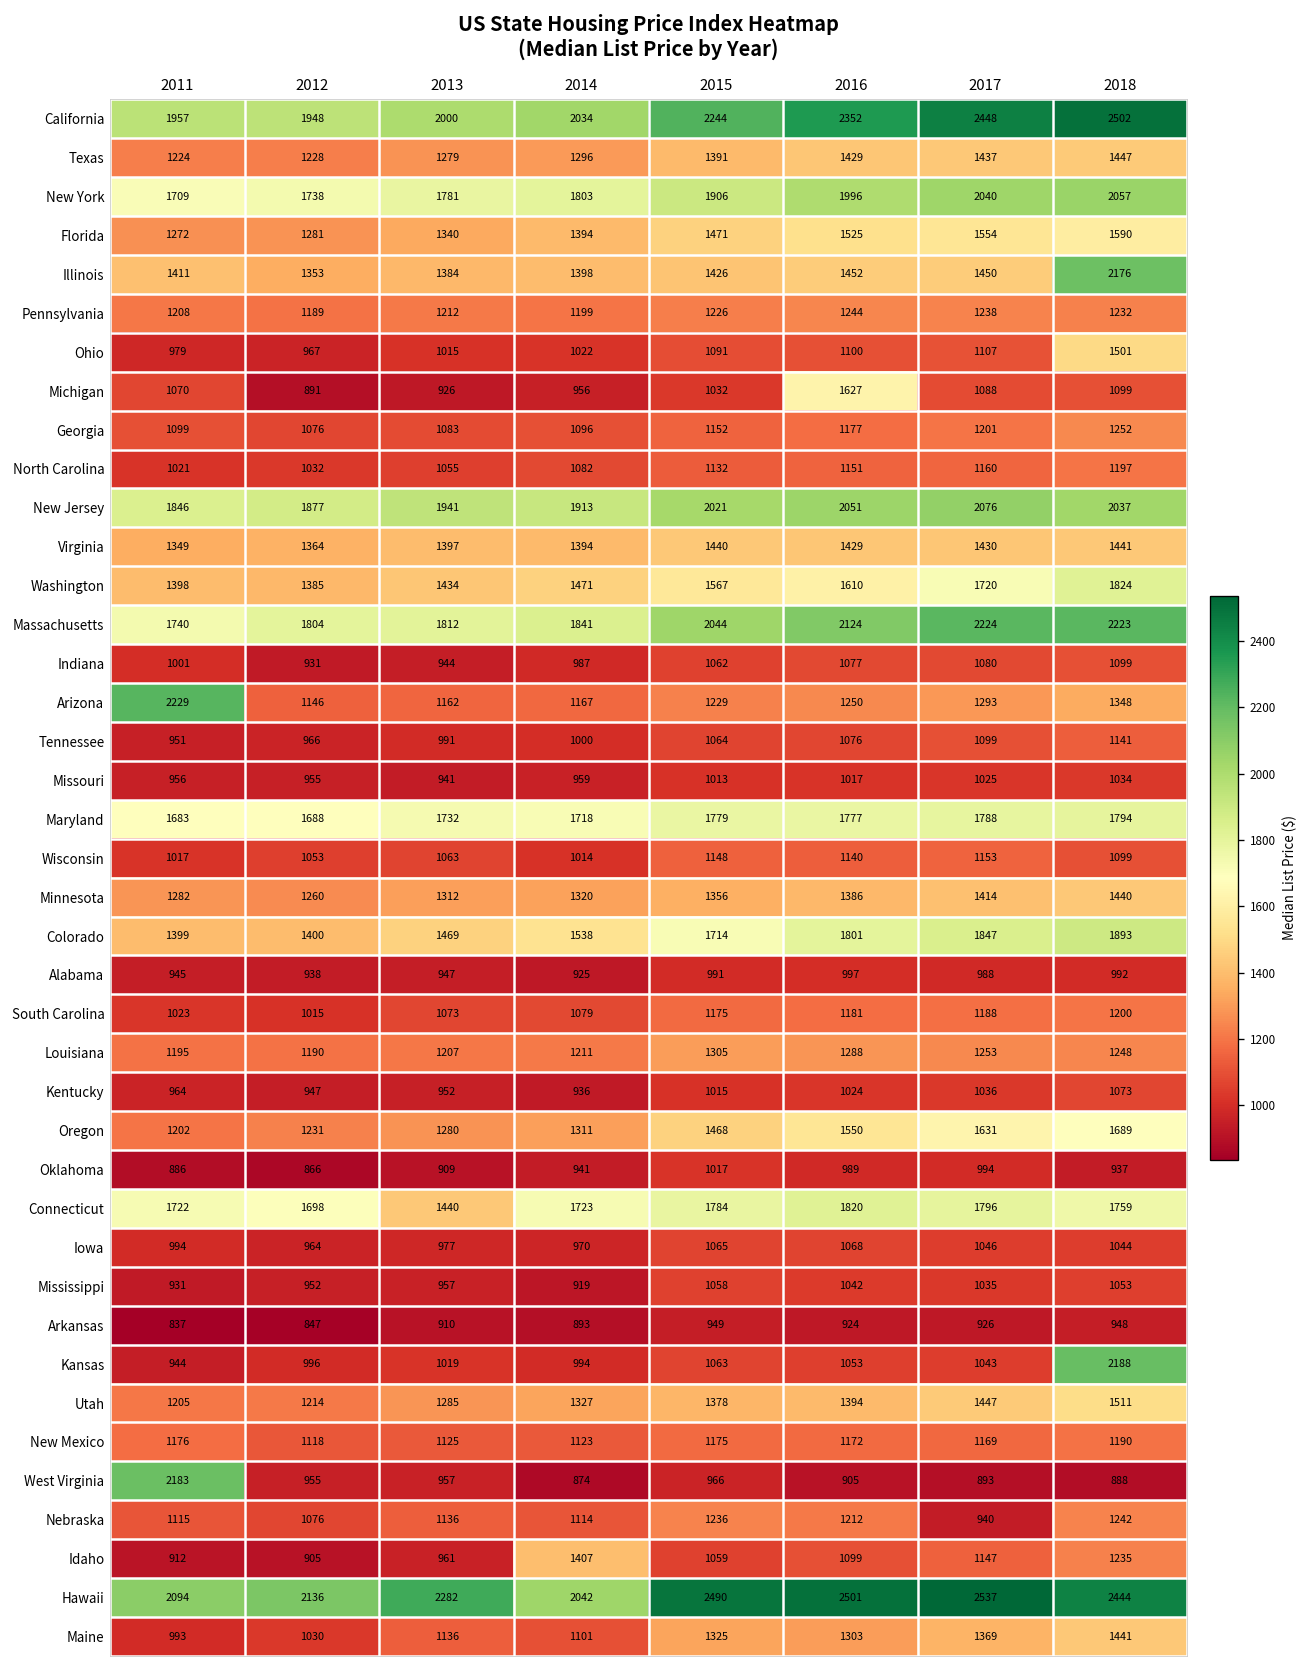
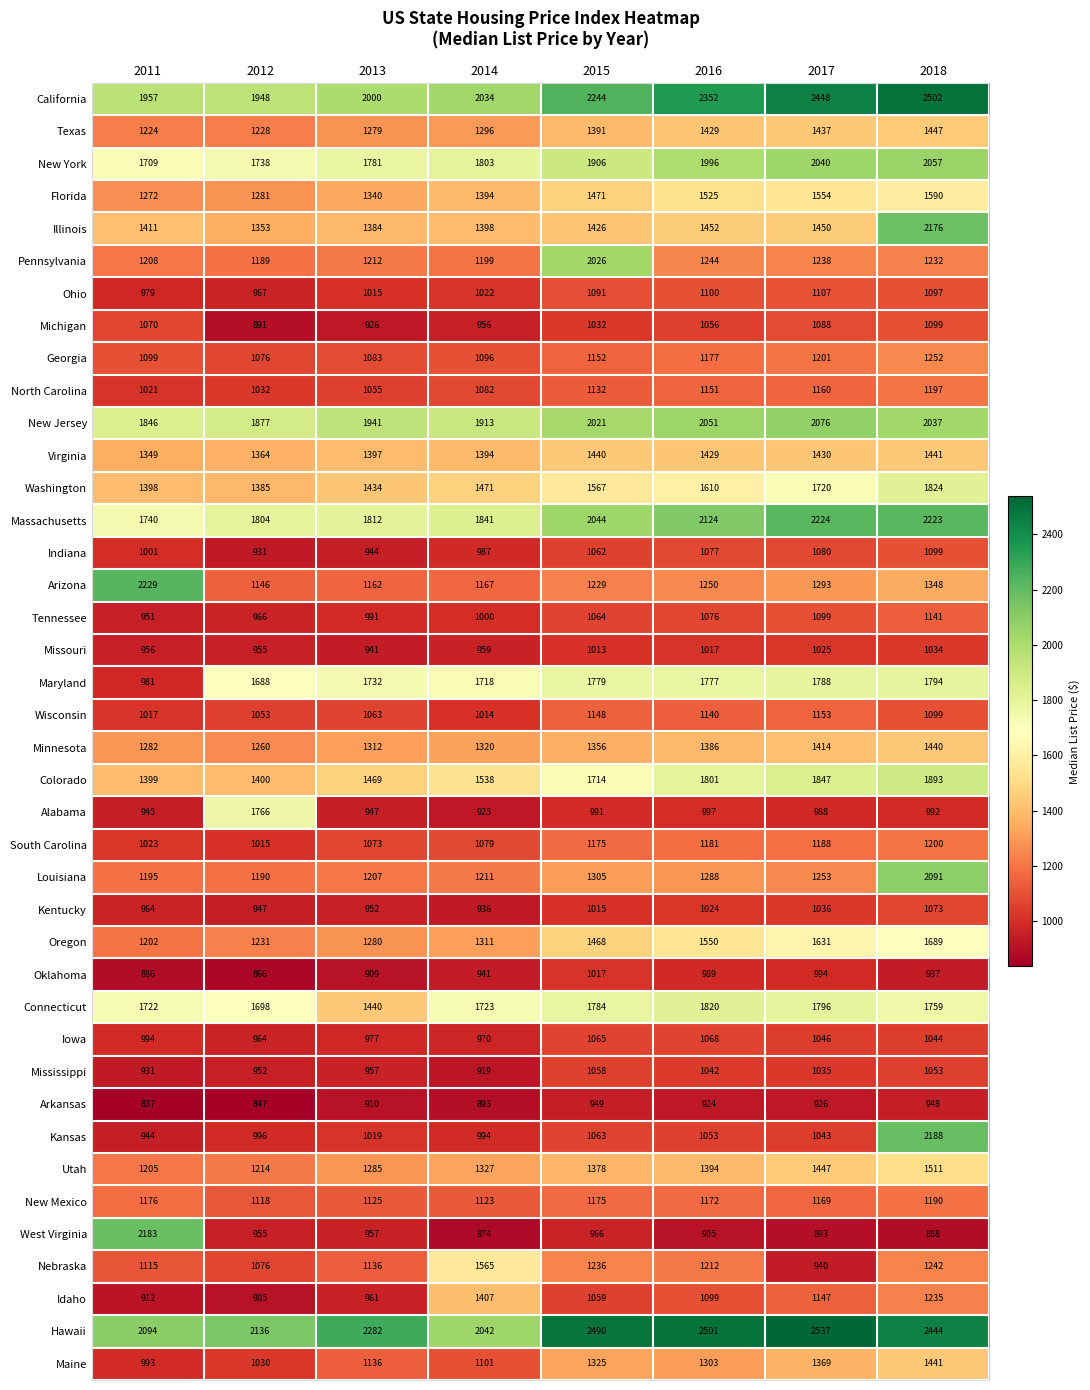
Pennsylvania, 2015: 1226 -> 2026
Ohio, 2018: 1501 -> 1097
Michigan, 2016: 1627 -> 1056
Maryland, 2011: 1683 -> 981
Alabama, 2012: 938 -> 1766
Louisiana, 2018: 1248 -> 2091
Nebraska, 2014: 1114 -> 1565
